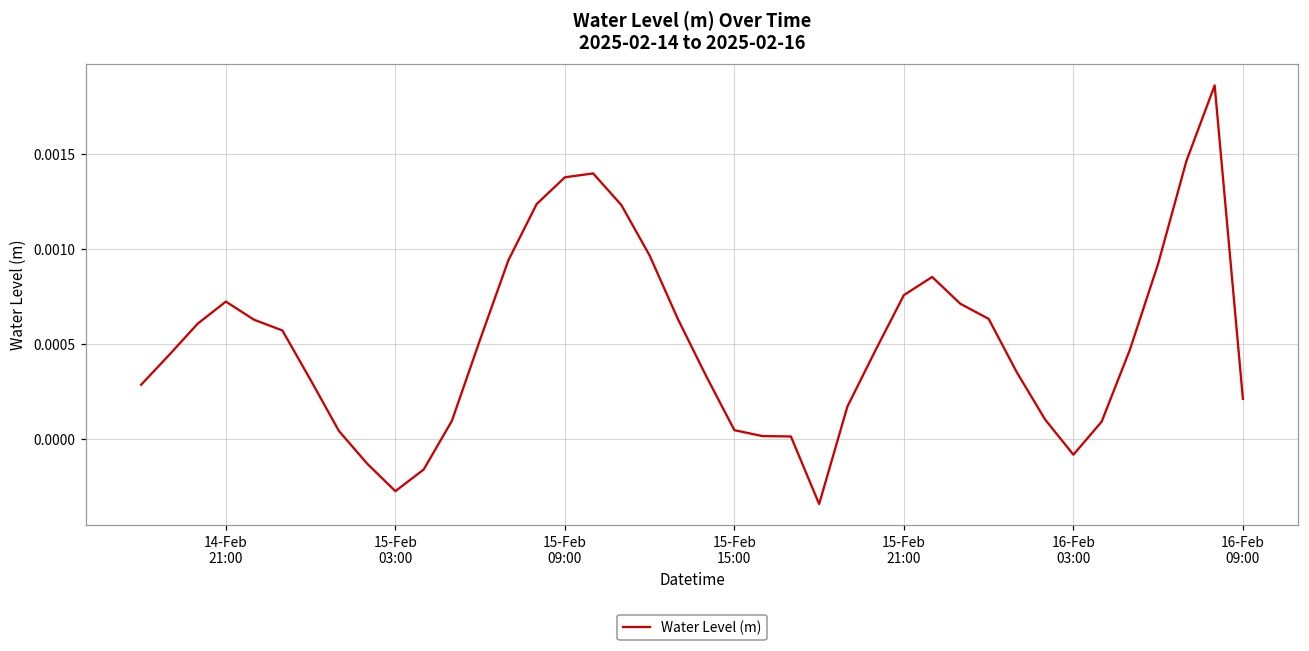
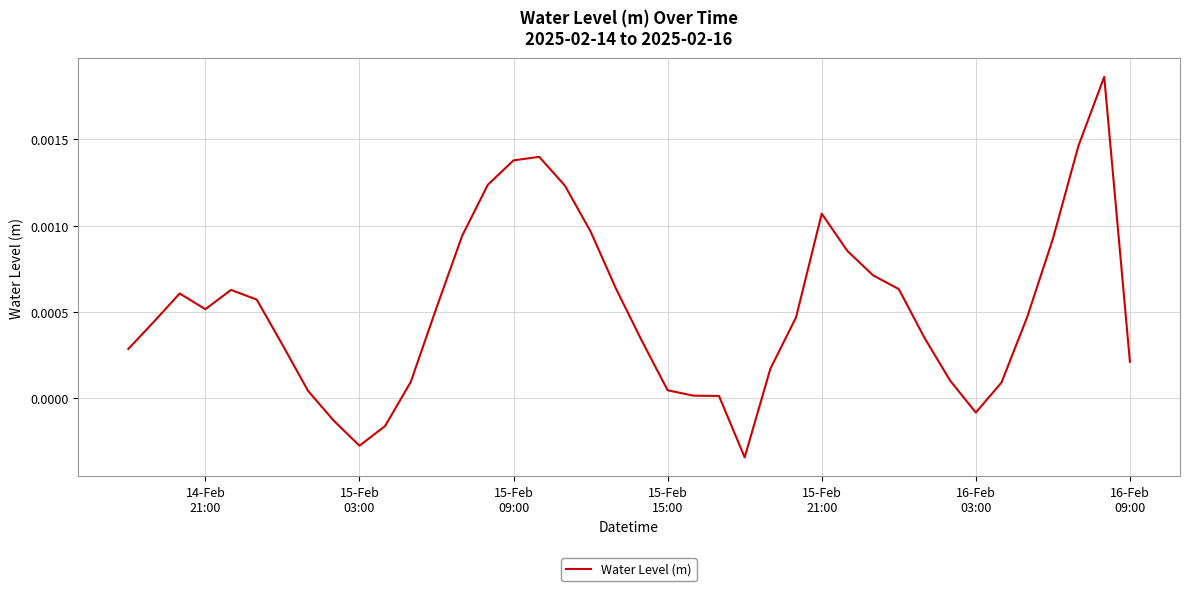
14-Feb 21:00: 0.00072 -> 0.00052
15-Feb 21:00: 0.00076 -> 0.00107
